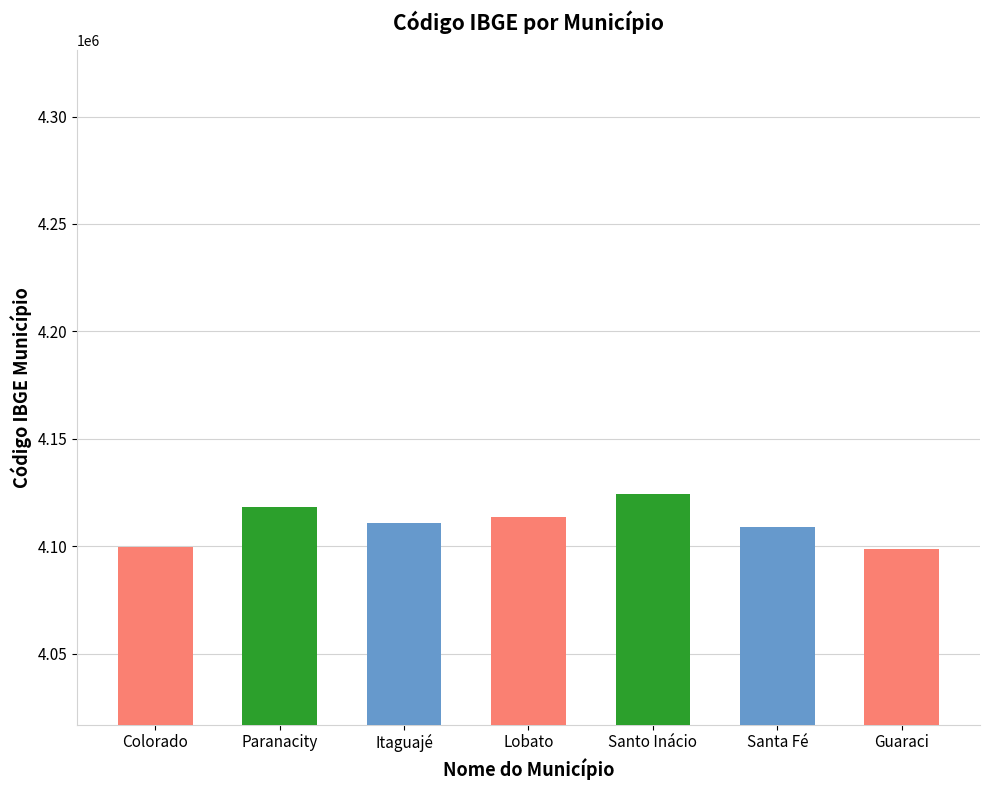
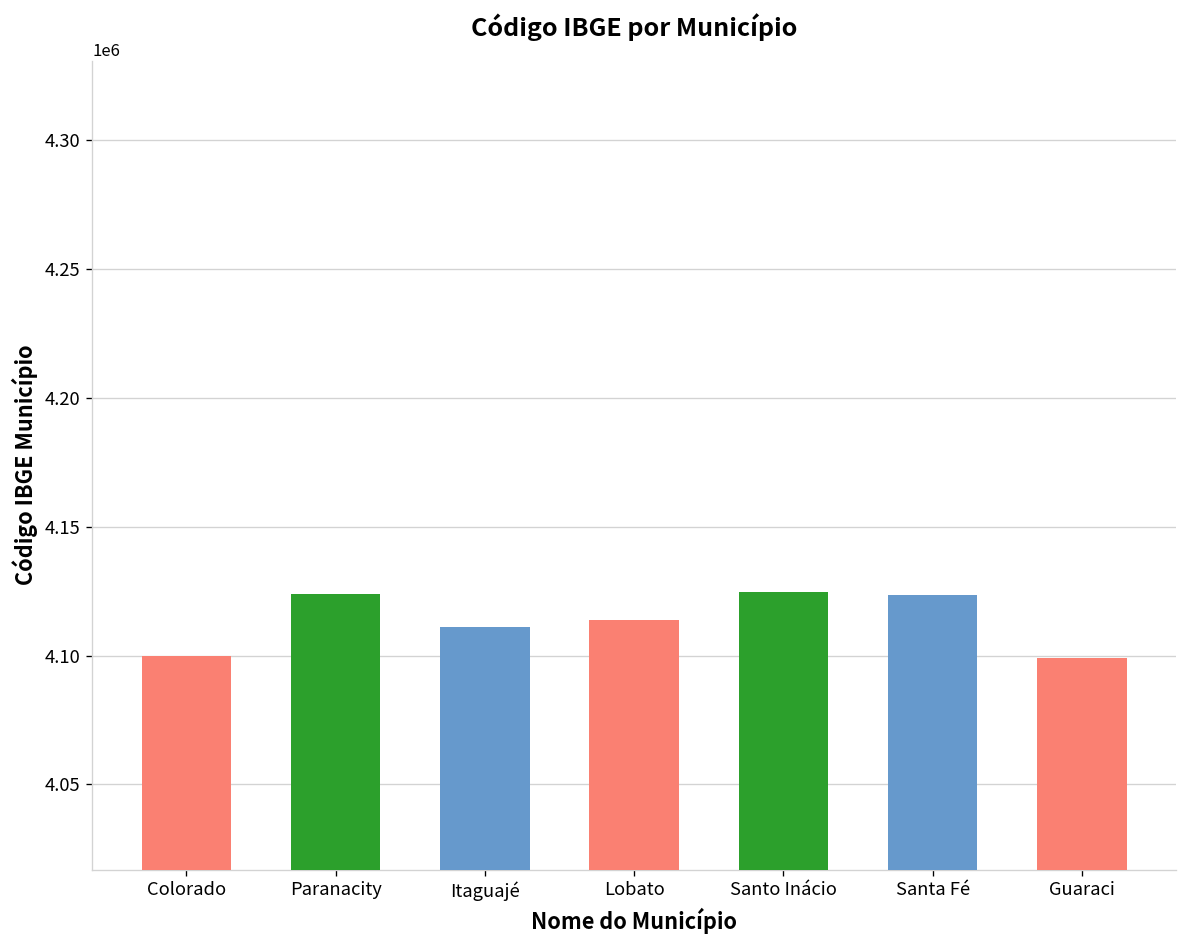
Paranacity: 4118000 -> 4124000
Santa Fé: 4109000 -> 4123000
